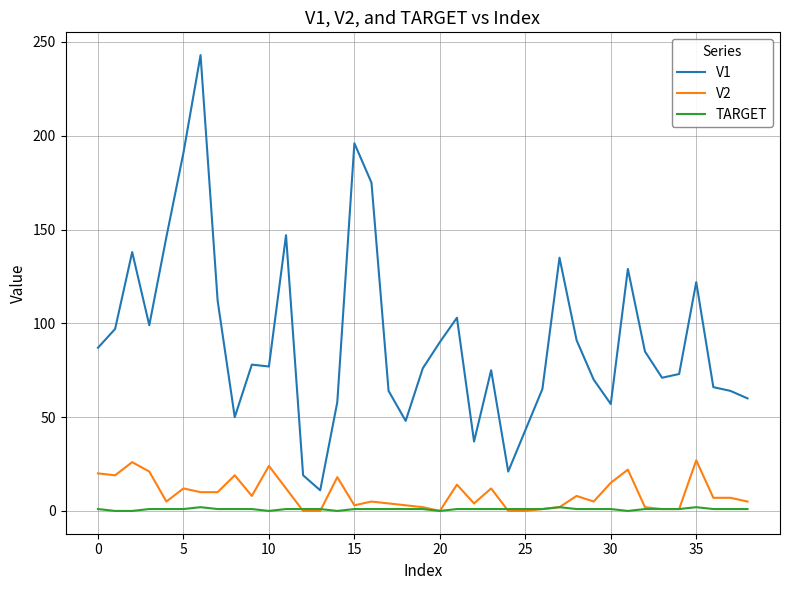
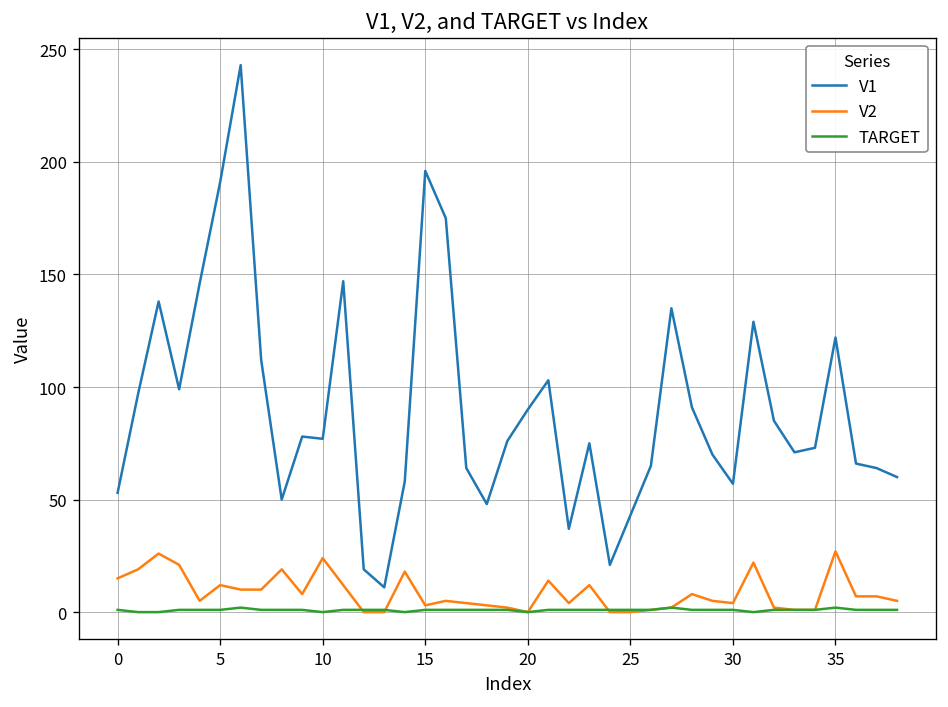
V1, 0: 87 -> 53
V2, 0: 20 -> 15
V2, 30: 15 -> 4
